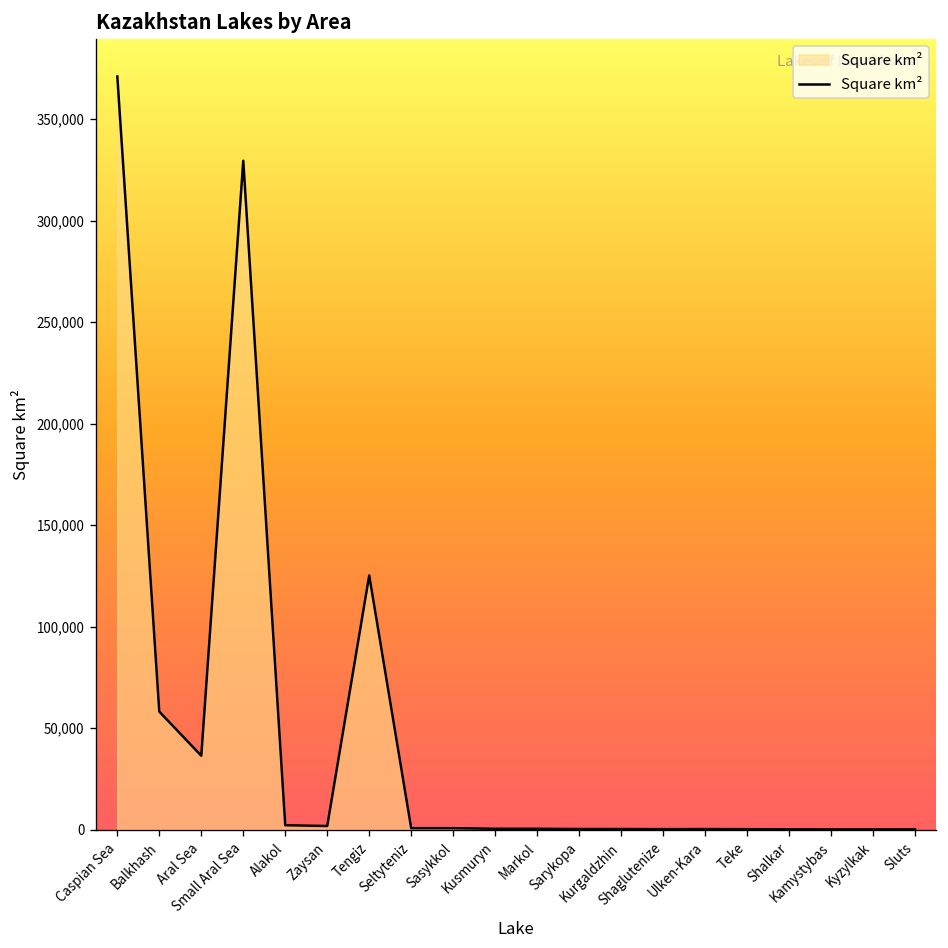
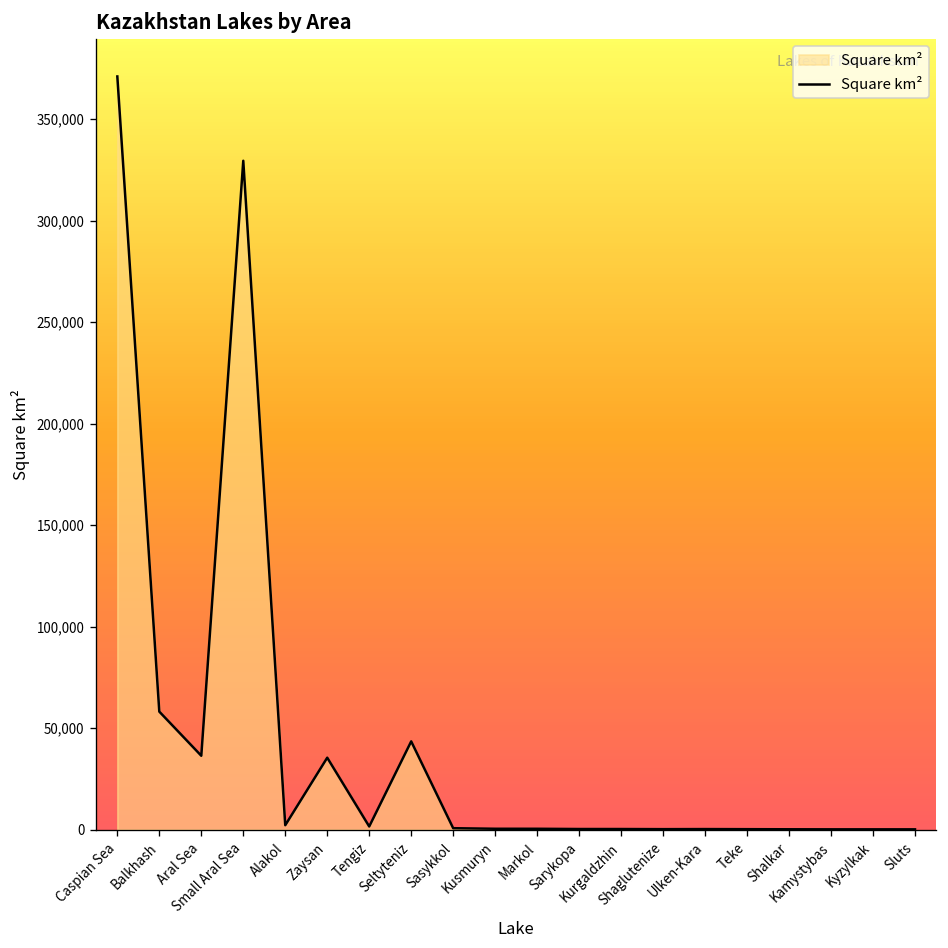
Zaysan: 2,000 -> 35,000
Tengiz: 125,000 -> 2,000
Seltyteniz: 1,000 -> 44,000
